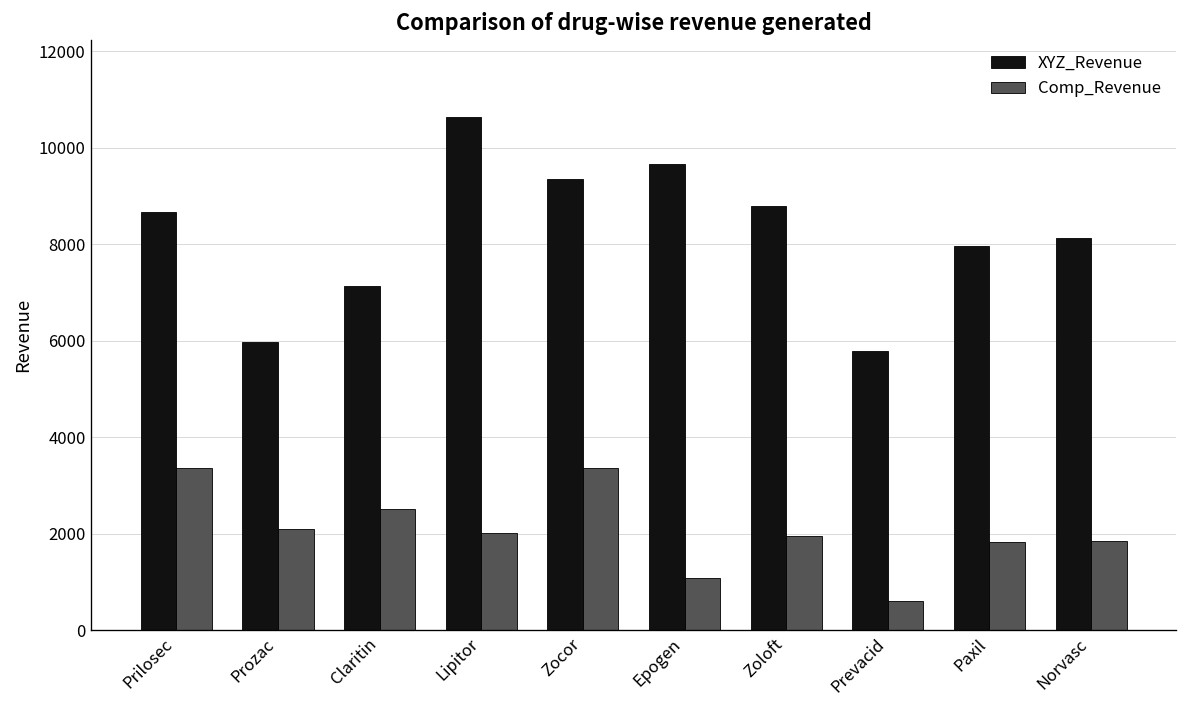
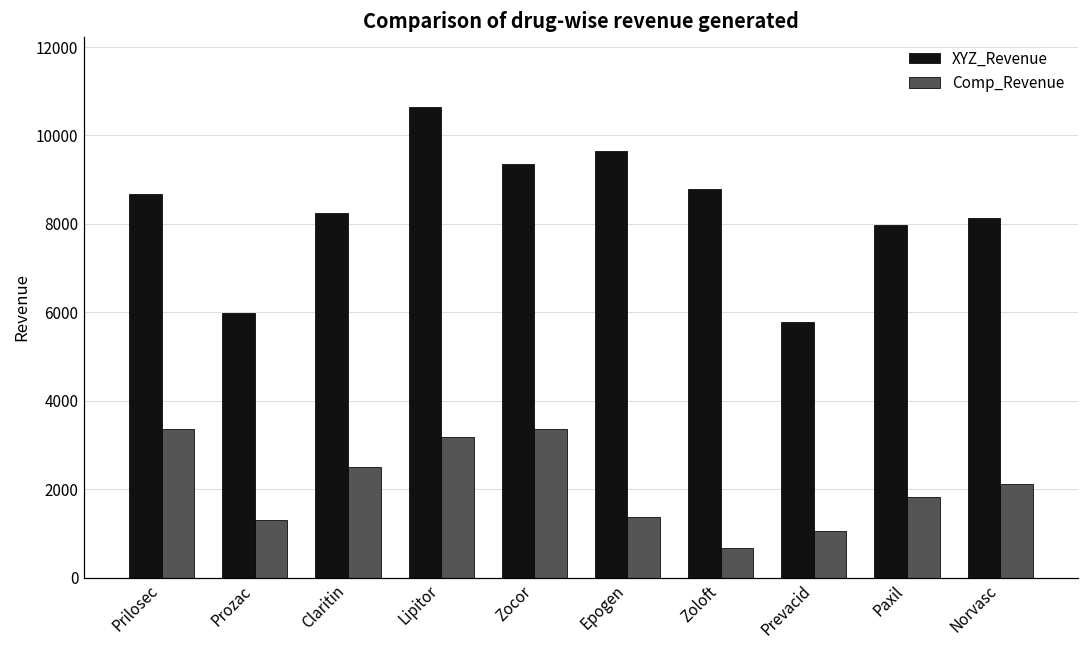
Comp_Revenue, Prozac: 2100 -> 1300
XYZ_Revenue, Claritin: 7100 -> 8200
Comp_Revenue, Lipitor: 2000 -> 3200
Comp_Revenue, Epogen: 1100 -> 1400
Comp_Revenue, Zoloft: 1900 -> 700
Comp_Revenue, Prevacid: 600 -> 1100
Comp_Revenue, Norvasc: 1800 -> 2100
